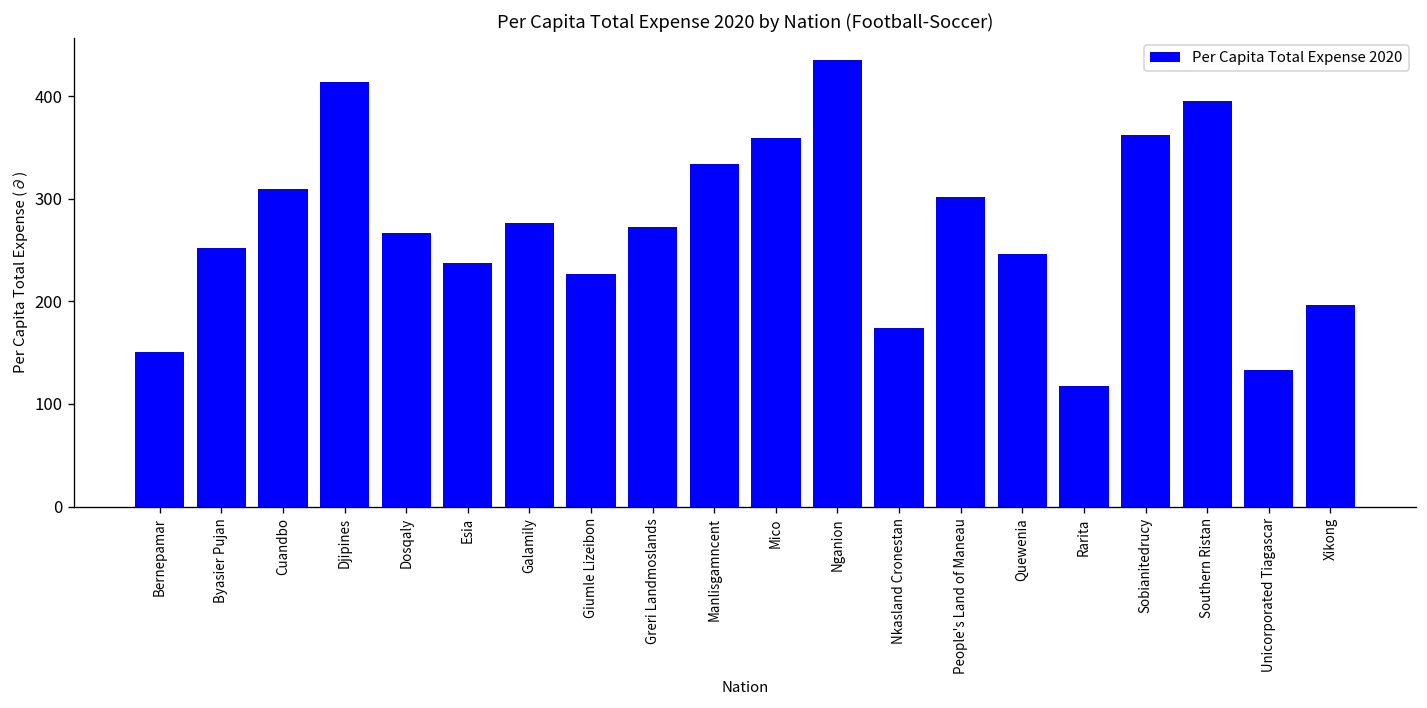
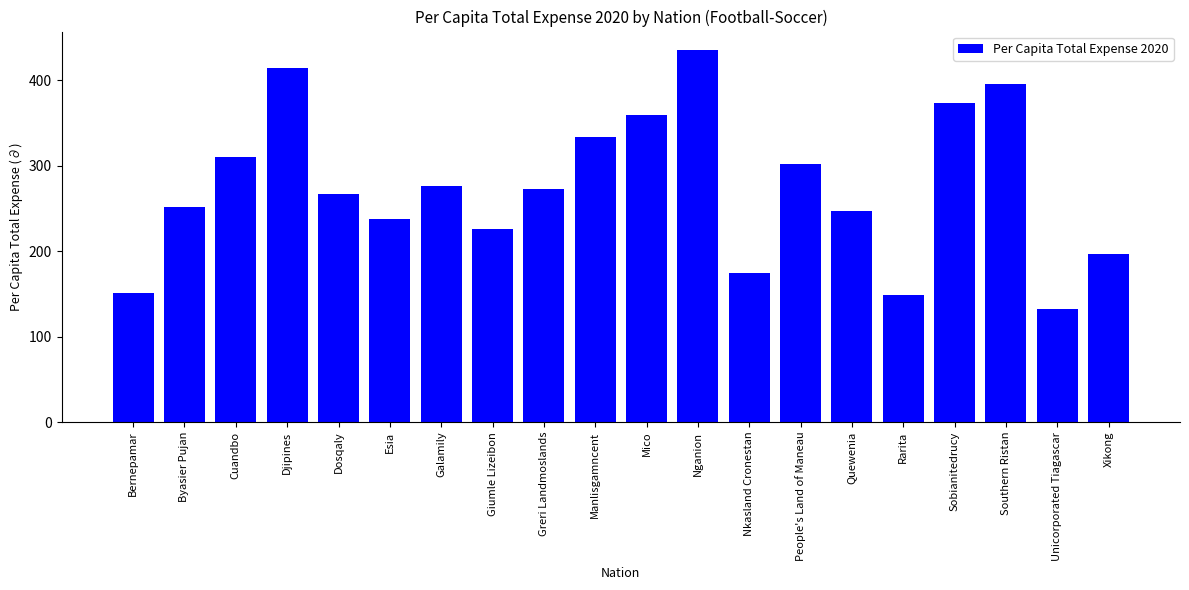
Rarita: 120 -> 150
Sobianitedrucy: 360 -> 370
